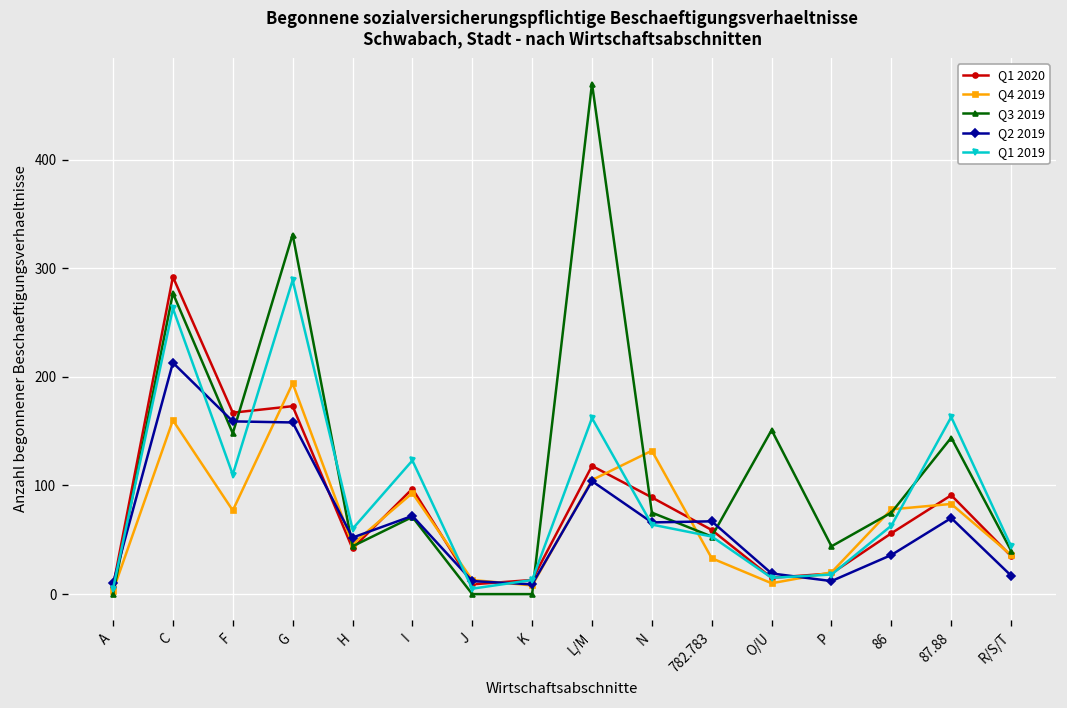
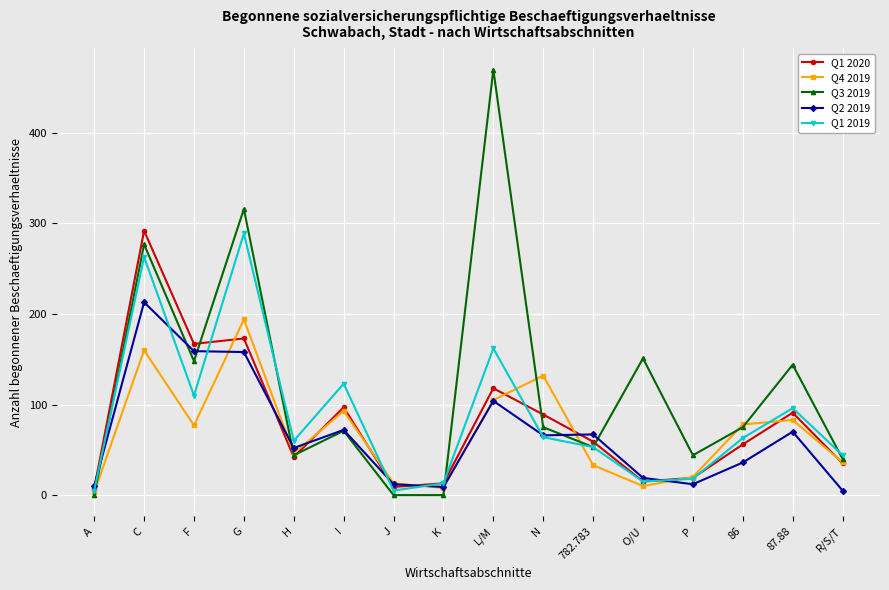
Q3 2019, G: 330 -> 320
Q1 2019, 87.88: 160 -> 100
Q2 2019, R/S/T: 20 -> 10
